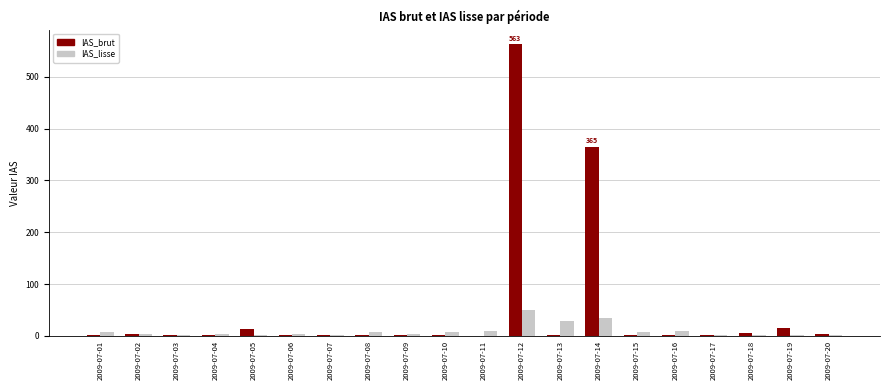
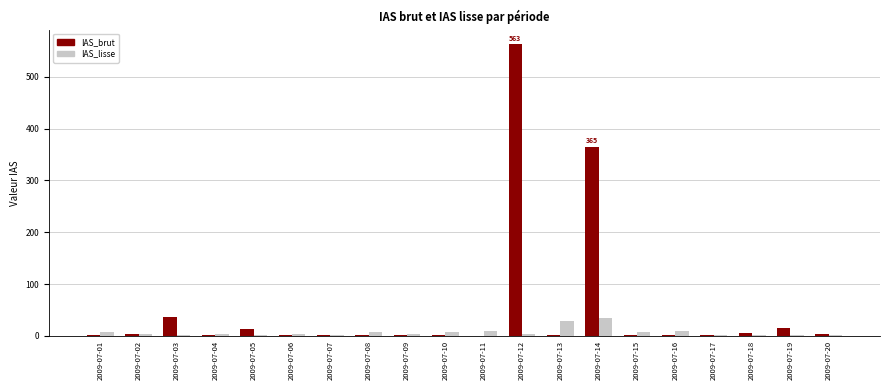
IAS_brut, 2009-07-03: 0 -> 40
IAS_lisse, 2009-07-12: 50 -> 0
